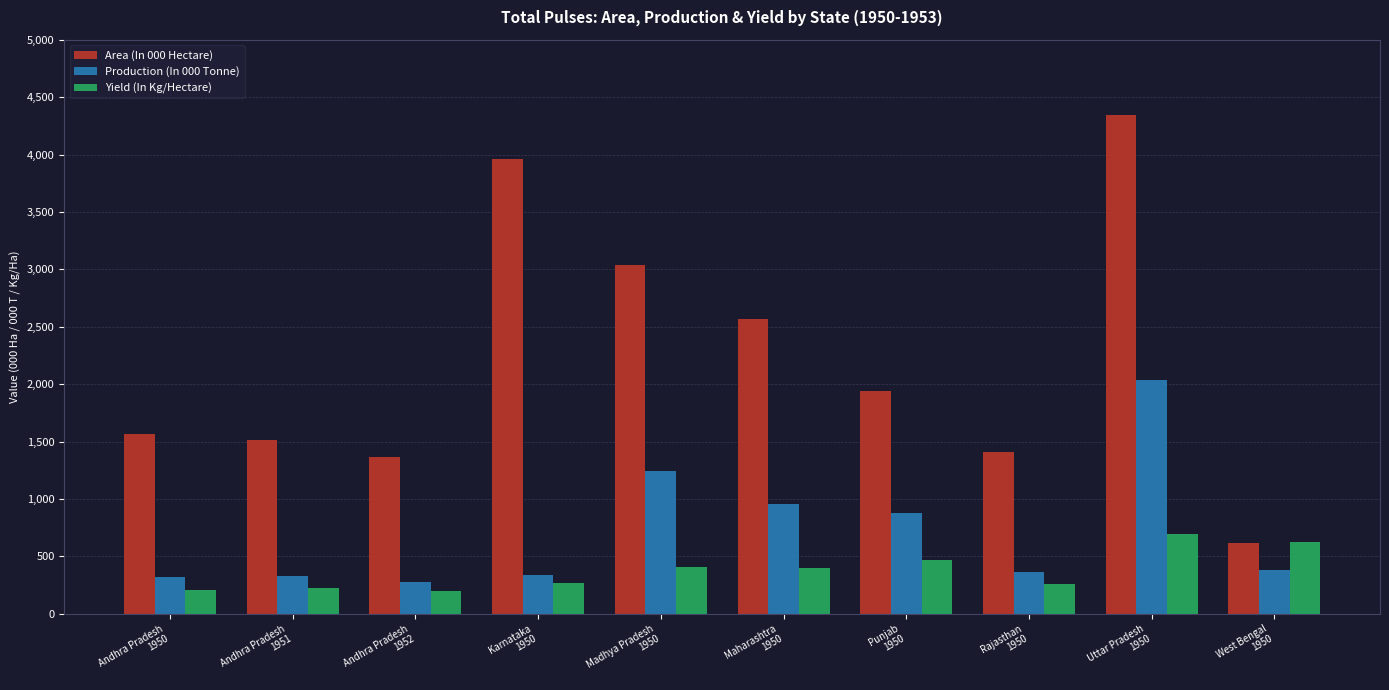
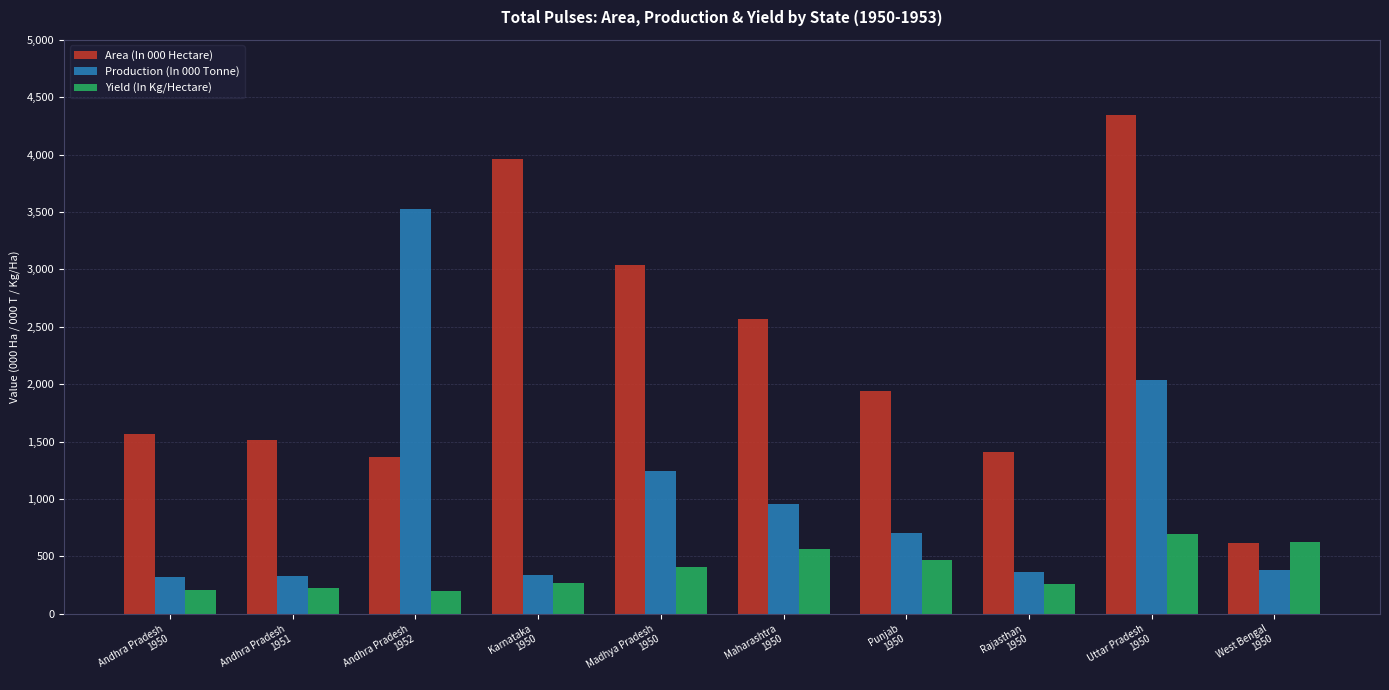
Production (In 000 Tonne), Andhra Pradesh 1952: 280 -> 3,530
Yield (In Kg/Hectare), Maharashtra 1950: 400 -> 570
Production (In 000 Tonne), Punjab 1950: 880 -> 700
